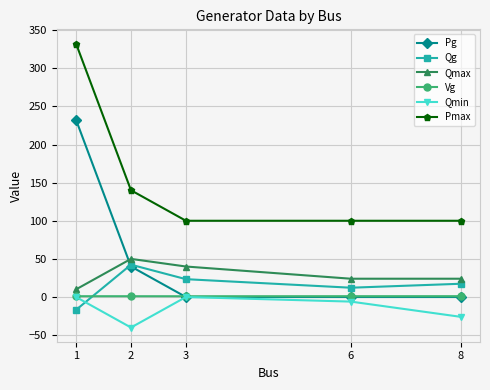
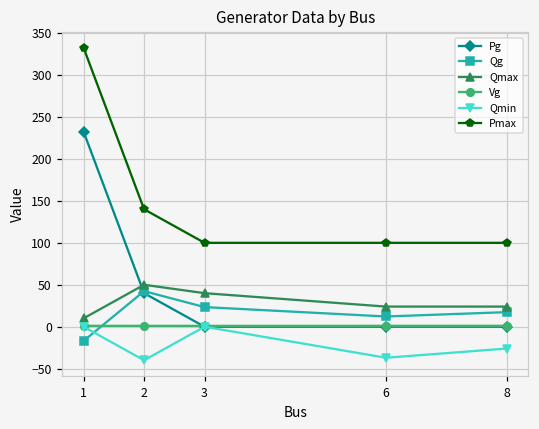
Qmin, 6: -10 -> -40
